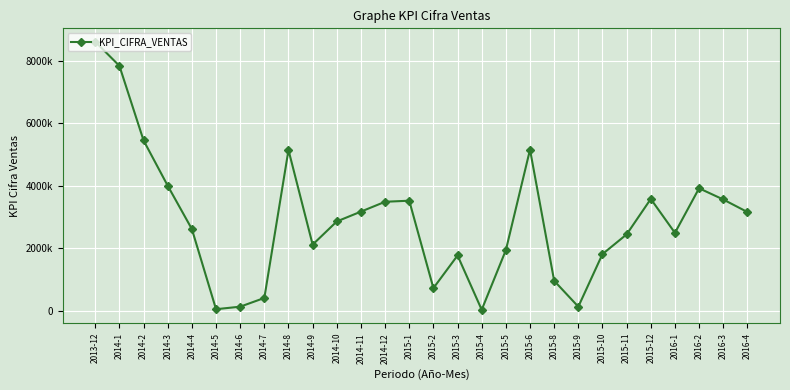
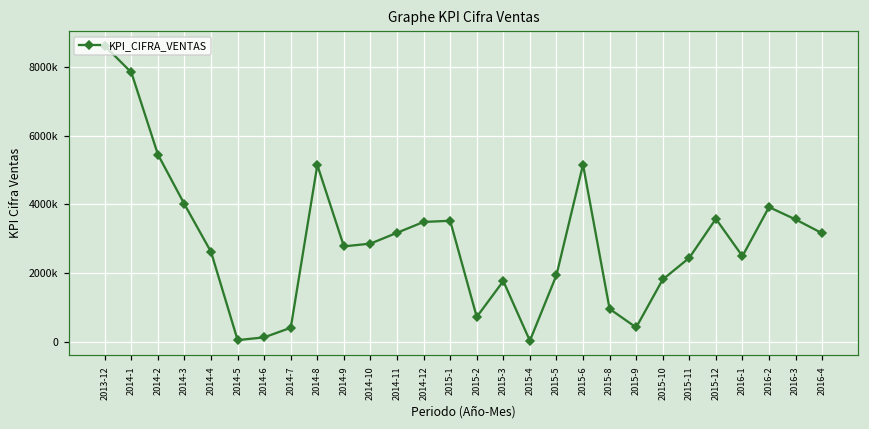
2014-9: 2100000 -> 2800000
2015-9: 100000 -> 400000
